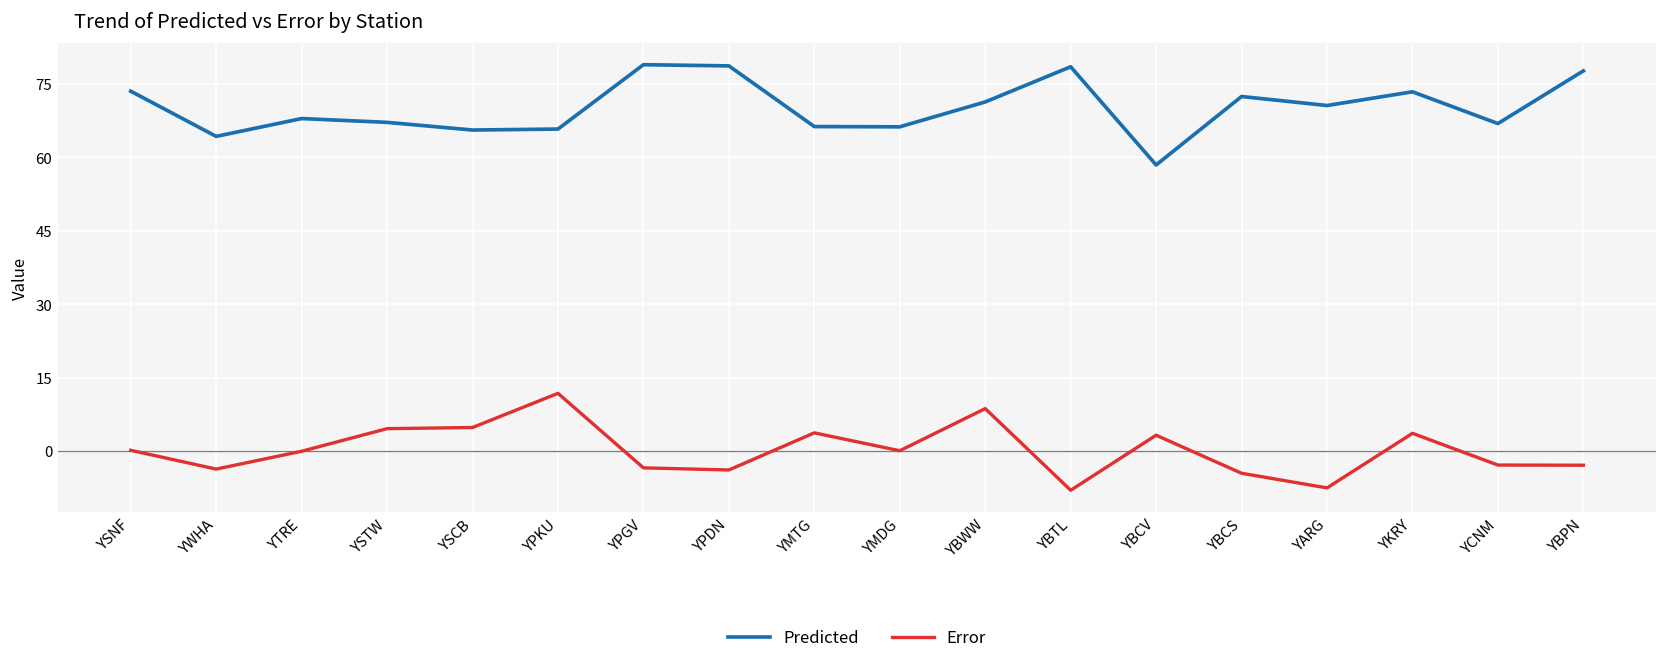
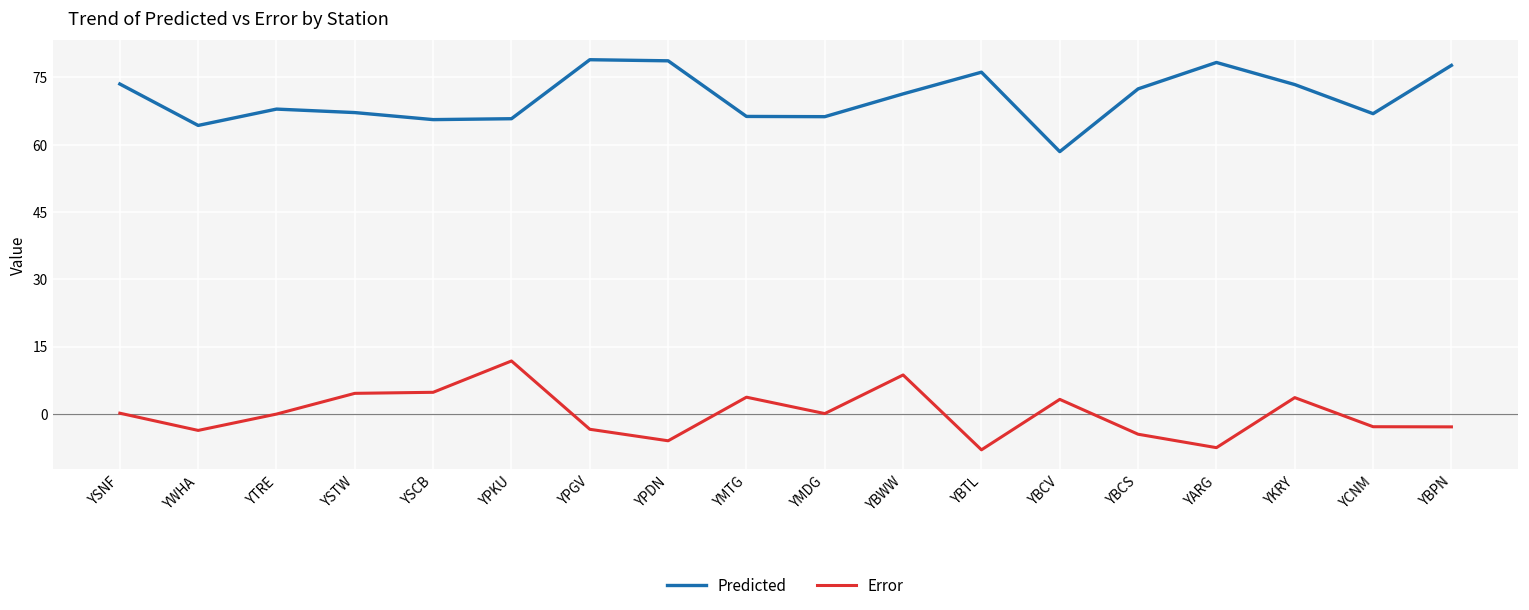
Error, YPDN: -4 -> -6
Predicted, YBTL: 79 -> 76
Predicted, YARG: 71 -> 78
